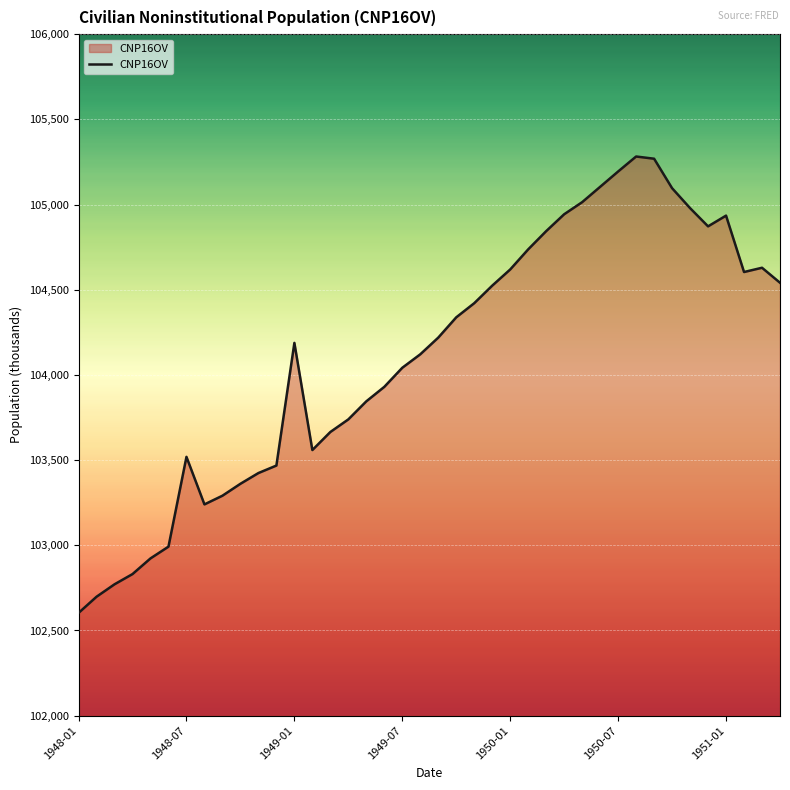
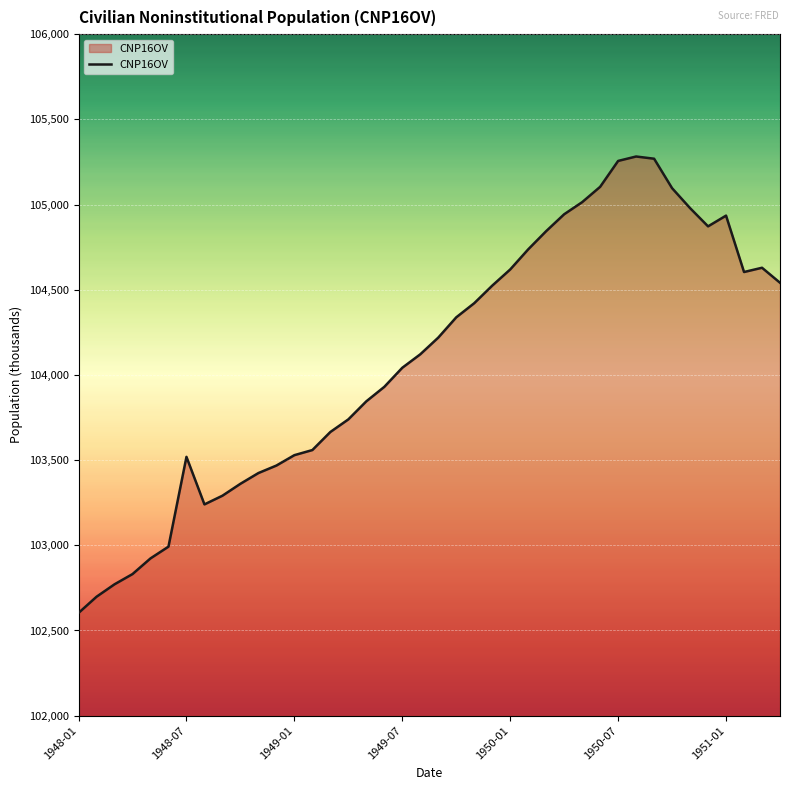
1949-01: 104,190 -> 103,530
1950-07: 105,190 -> 105,260
